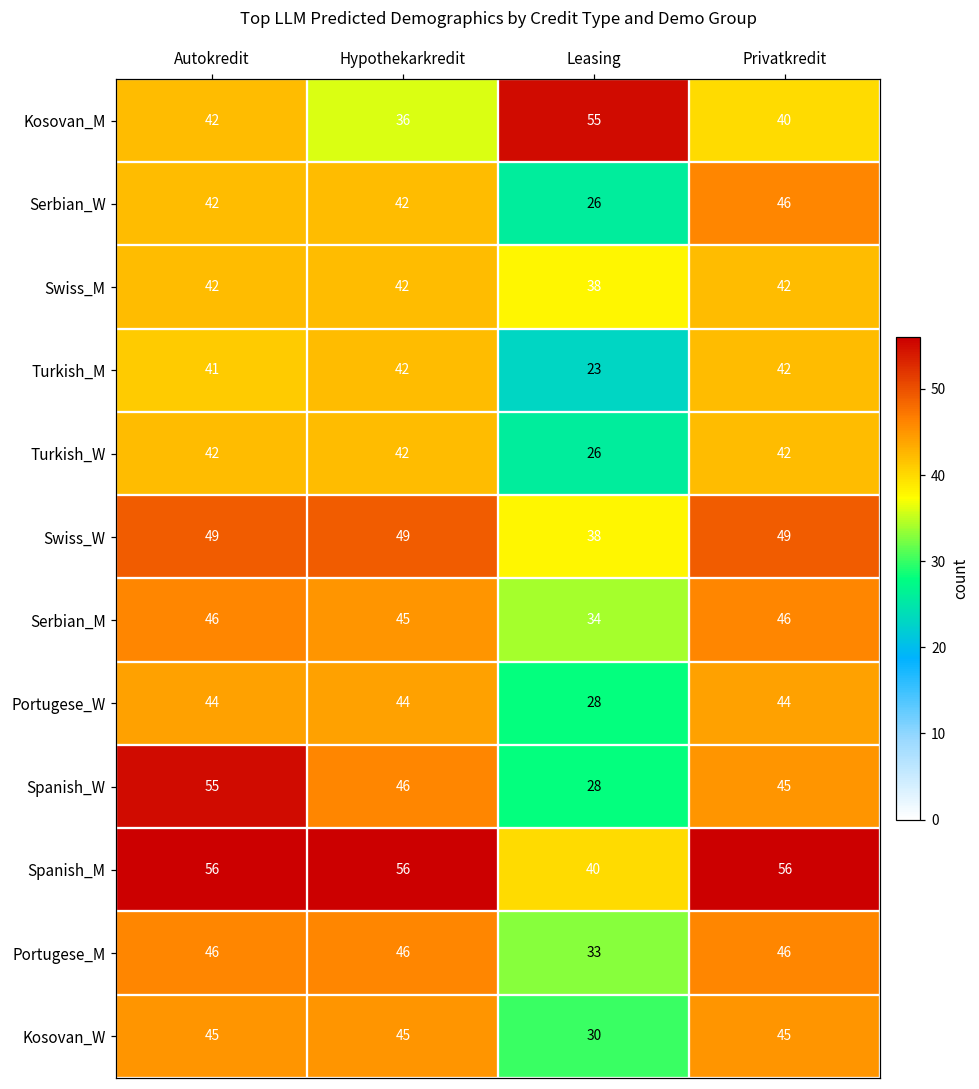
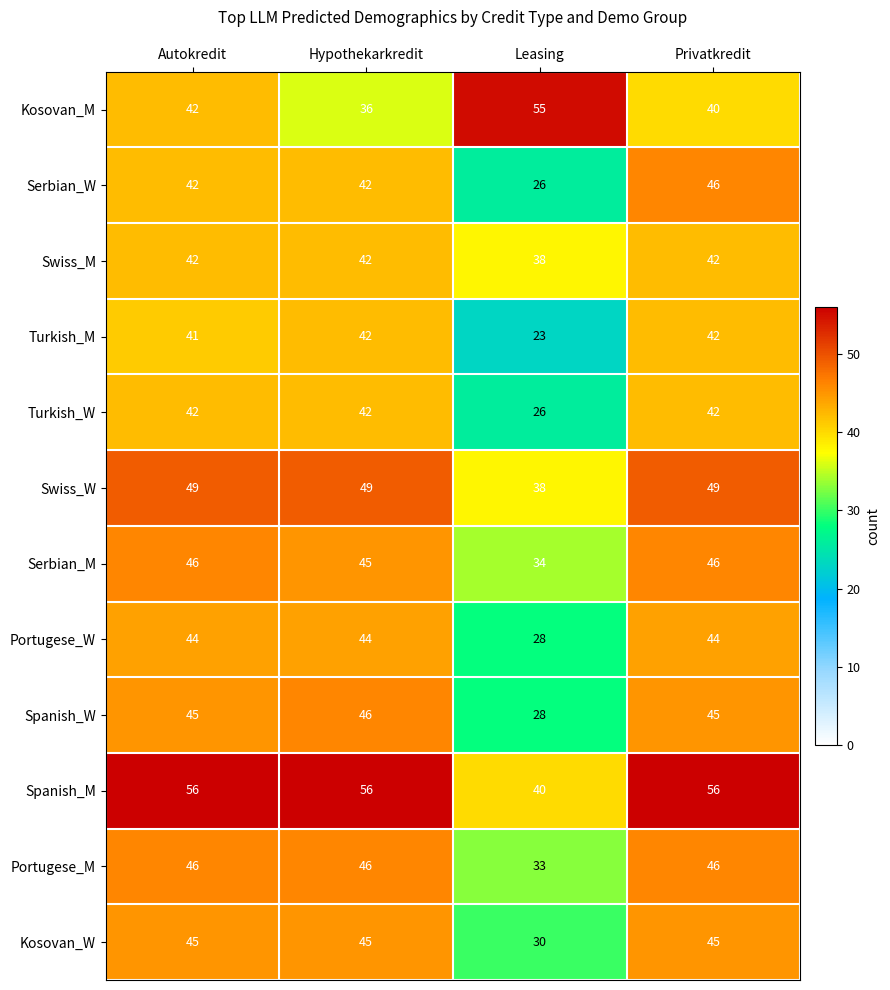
Spanish_W, Autokredit: 55 -> 45
